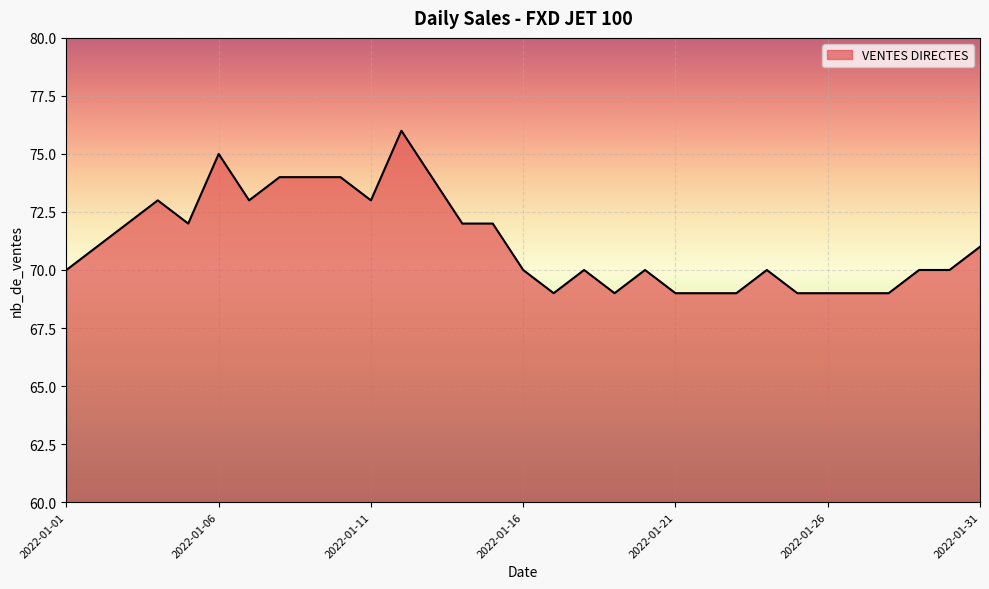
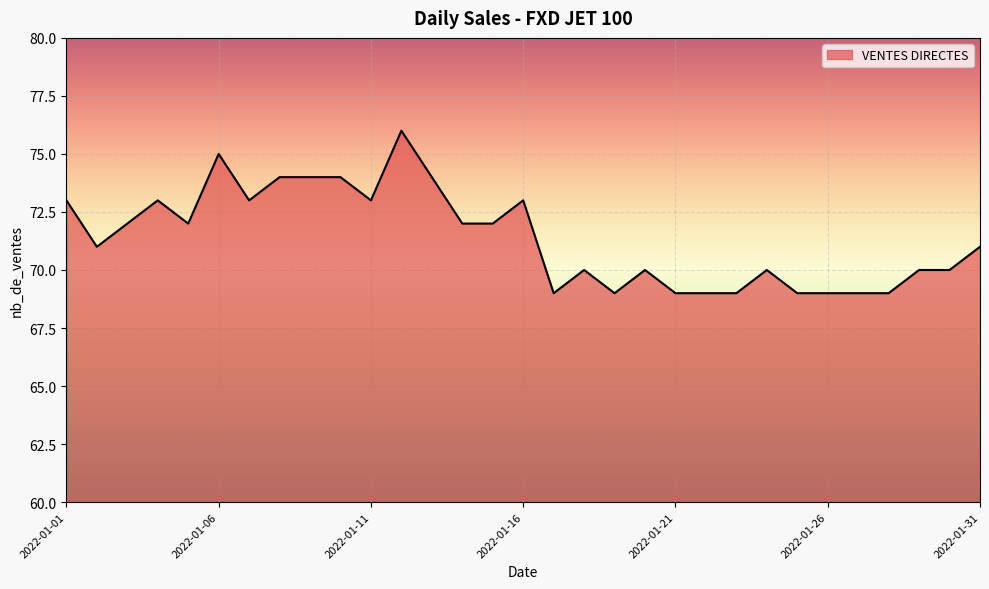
2022-01-01: 70 -> 73
2022-01-16: 70 -> 73
